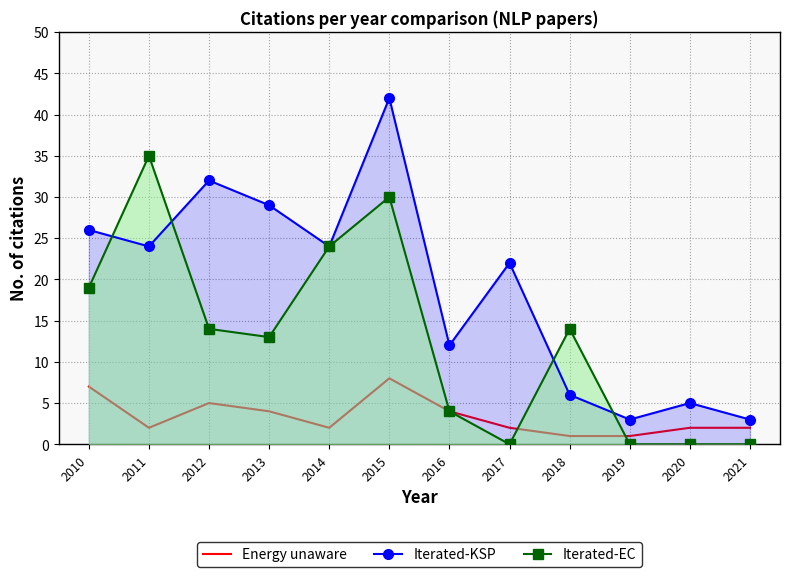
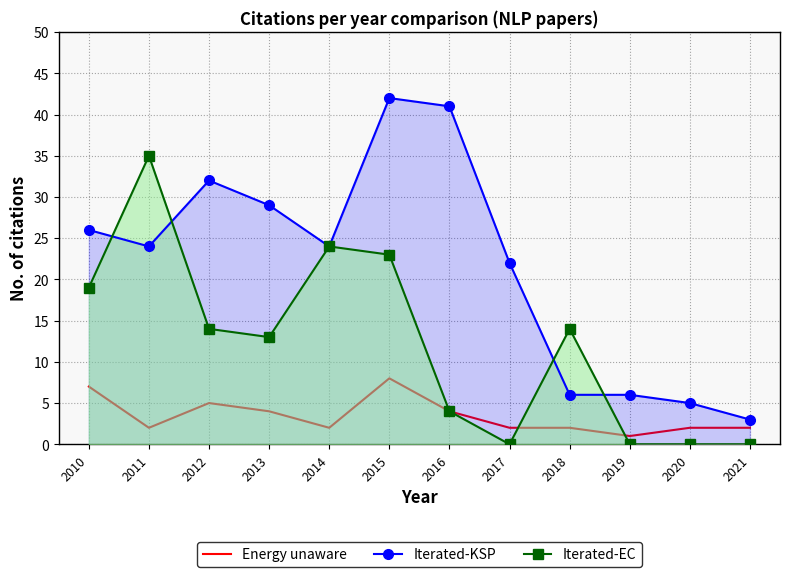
Iterated-EC, 2015: 30 -> 23
Iterated-KSP, 2016: 12 -> 41
Energy unaware, 2018: 1 -> 2
Iterated-KSP, 2019: 3 -> 6
